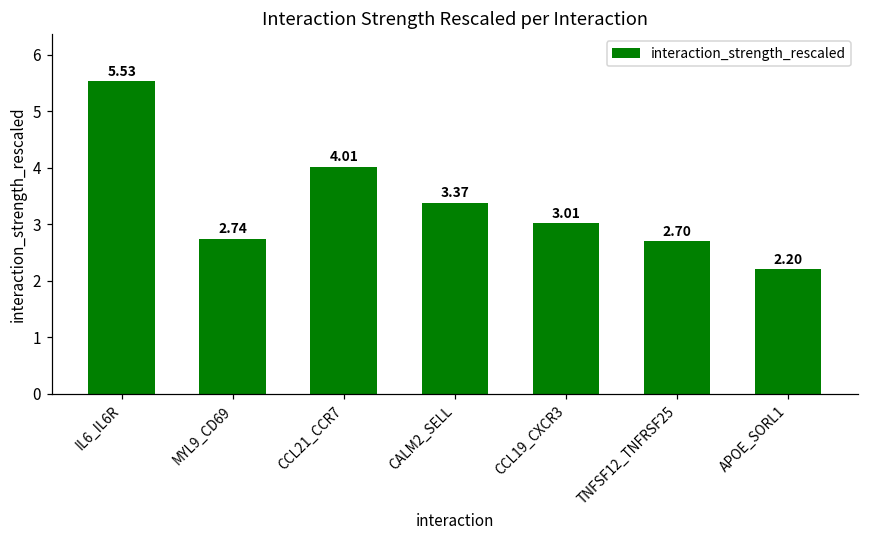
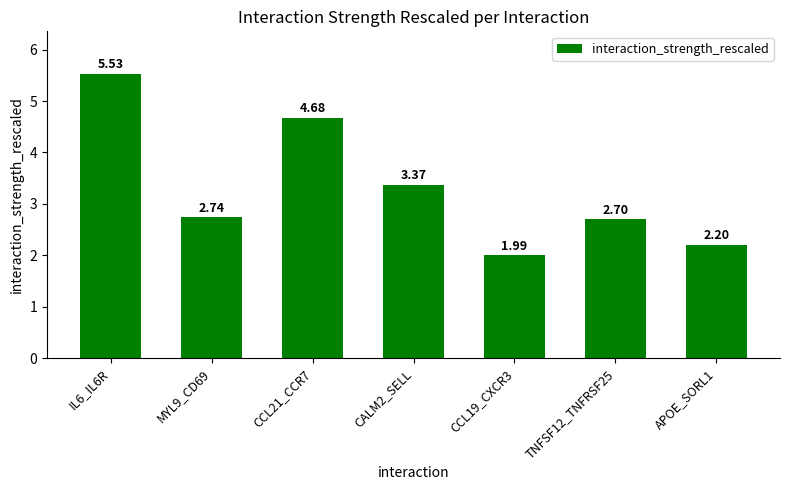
CCL21_CCR7: 4.01 -> 4.68
CCL19_CXCR3: 3.01 -> 1.99
